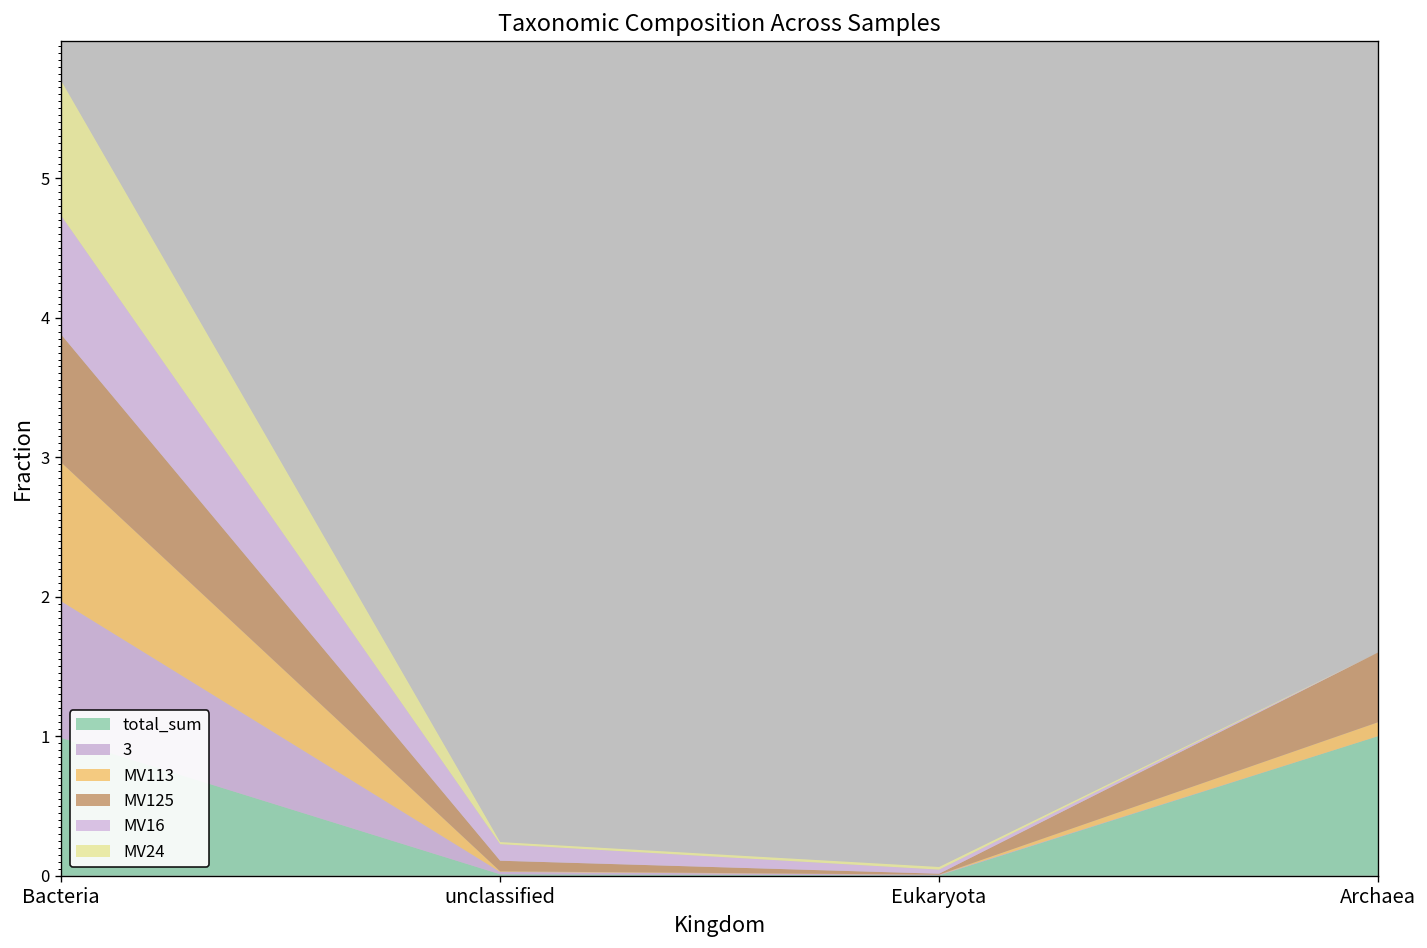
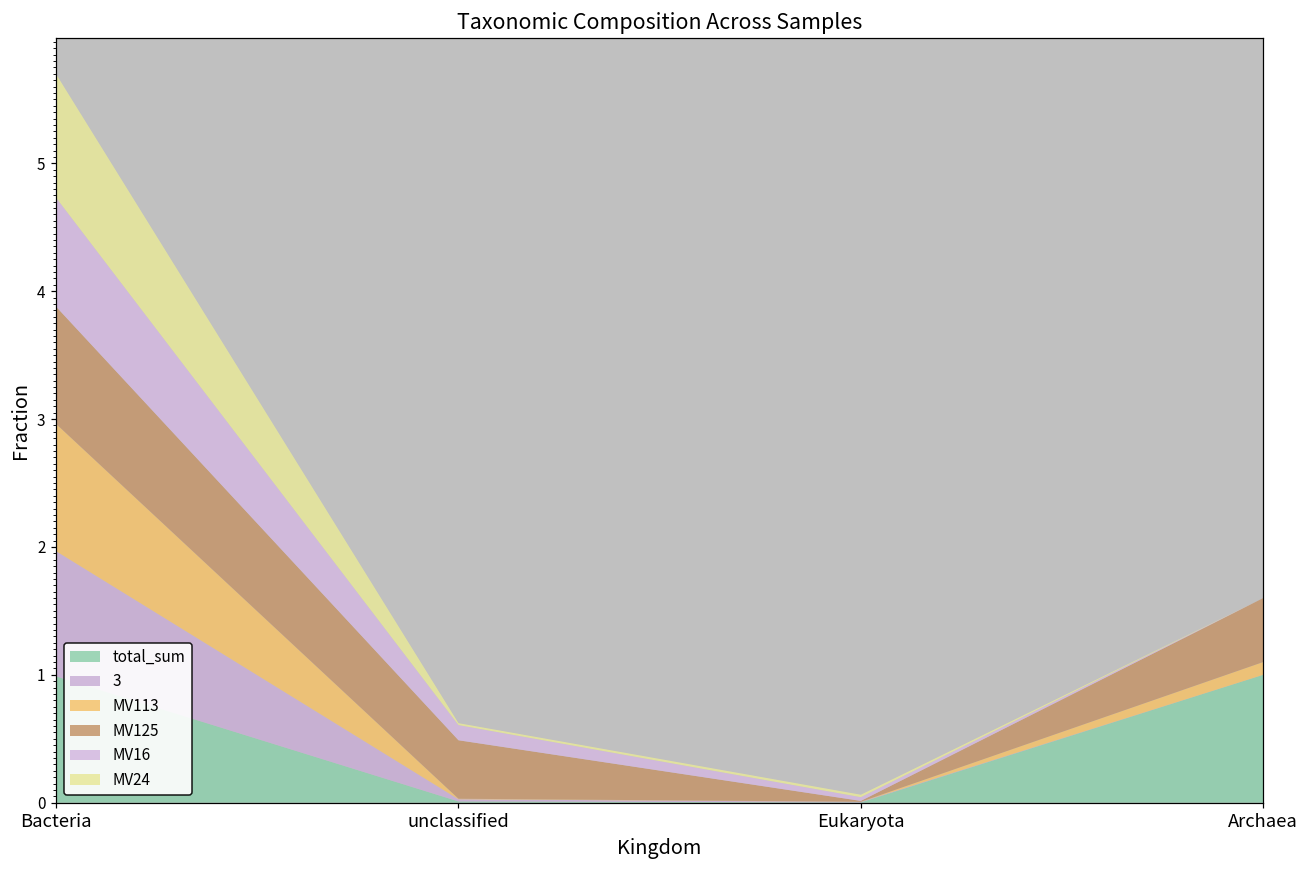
MV125, unclassified: 0.08 -> 0.46
